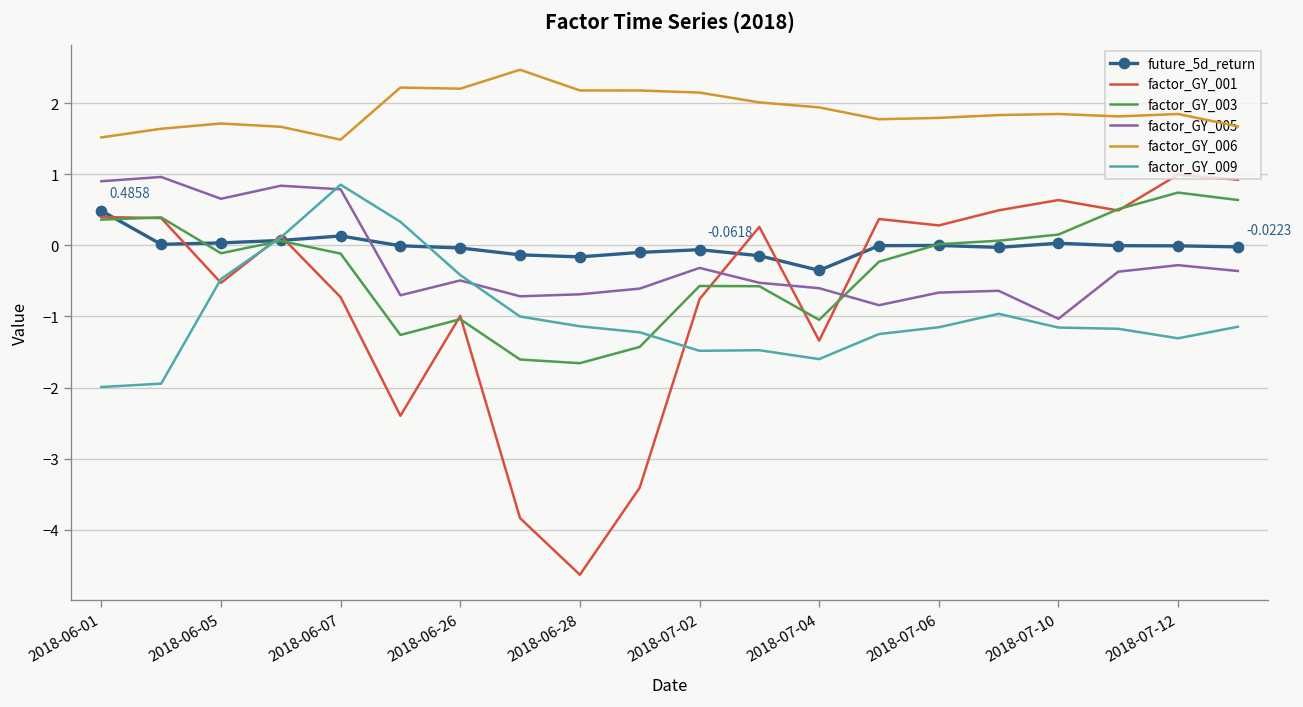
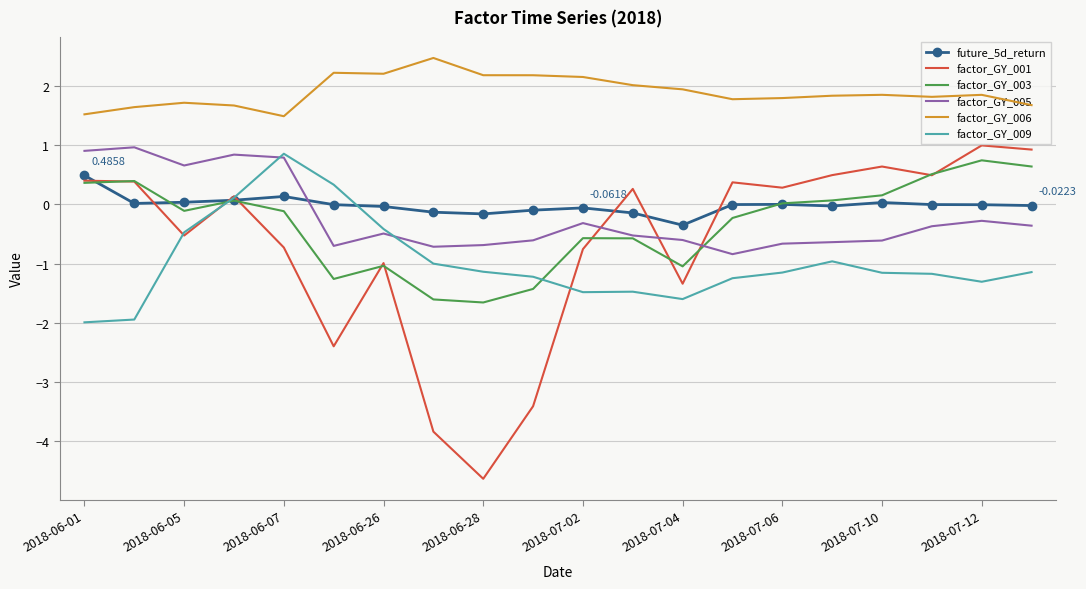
factor_GY_005, 2018-07-10: -1.0 -> -0.6
